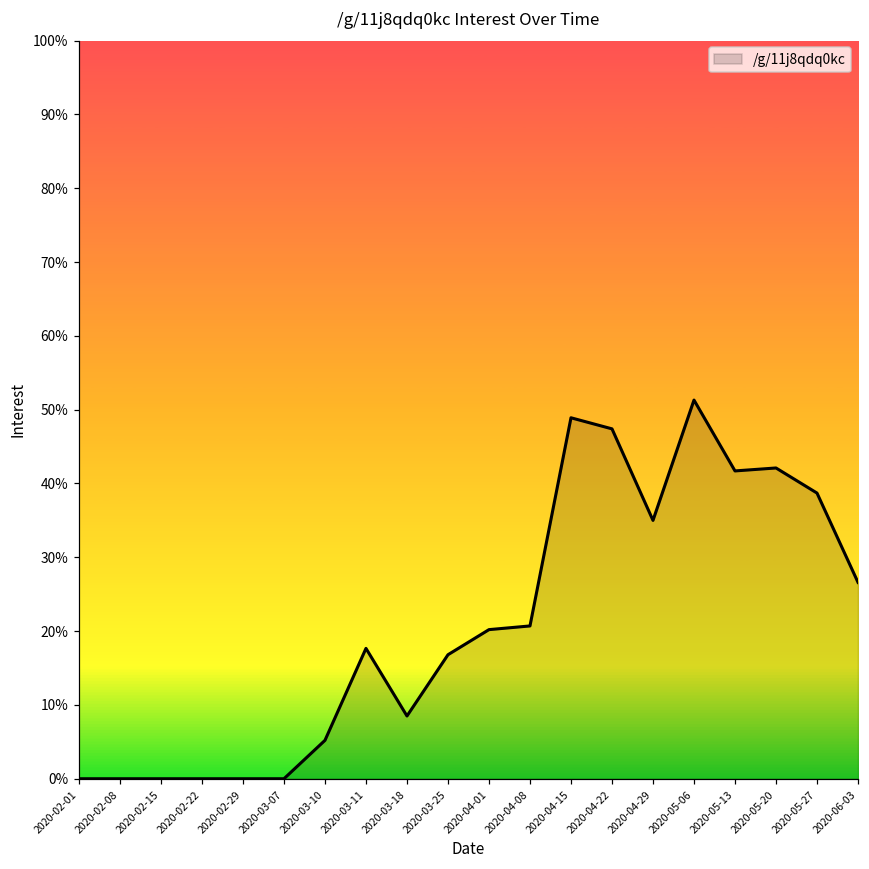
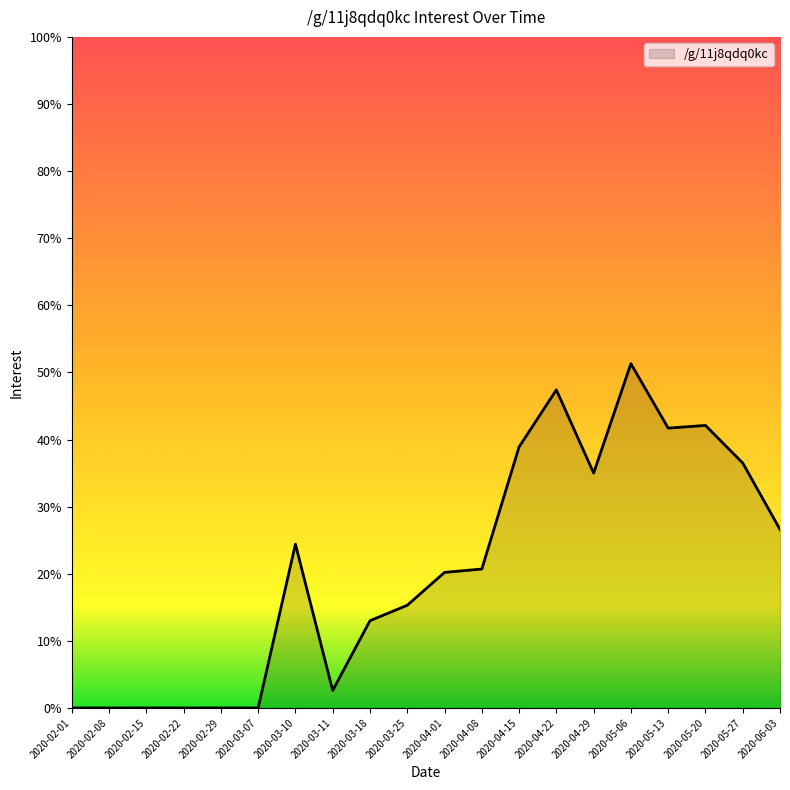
2020-03-10: 5% -> 24%
2020-03-11: 18% -> 3%
2020-03-18: 9% -> 13%
2020-03-25: 17% -> 15%
2020-04-15: 49% -> 39%
2020-05-27: 39% -> 37%
